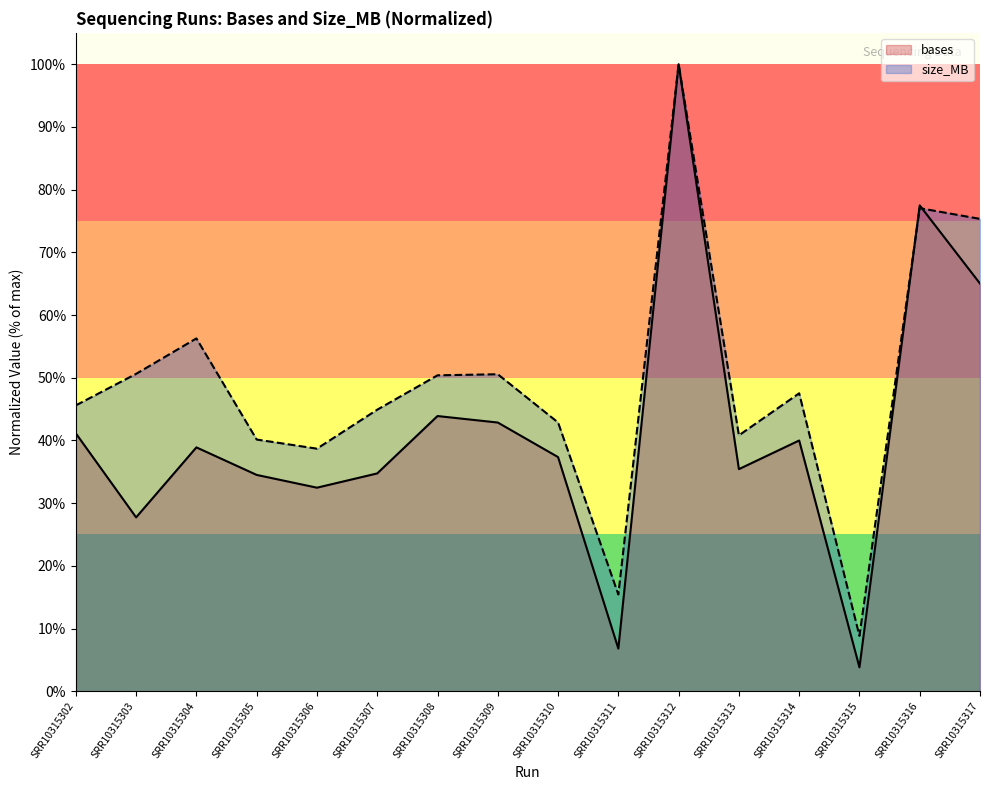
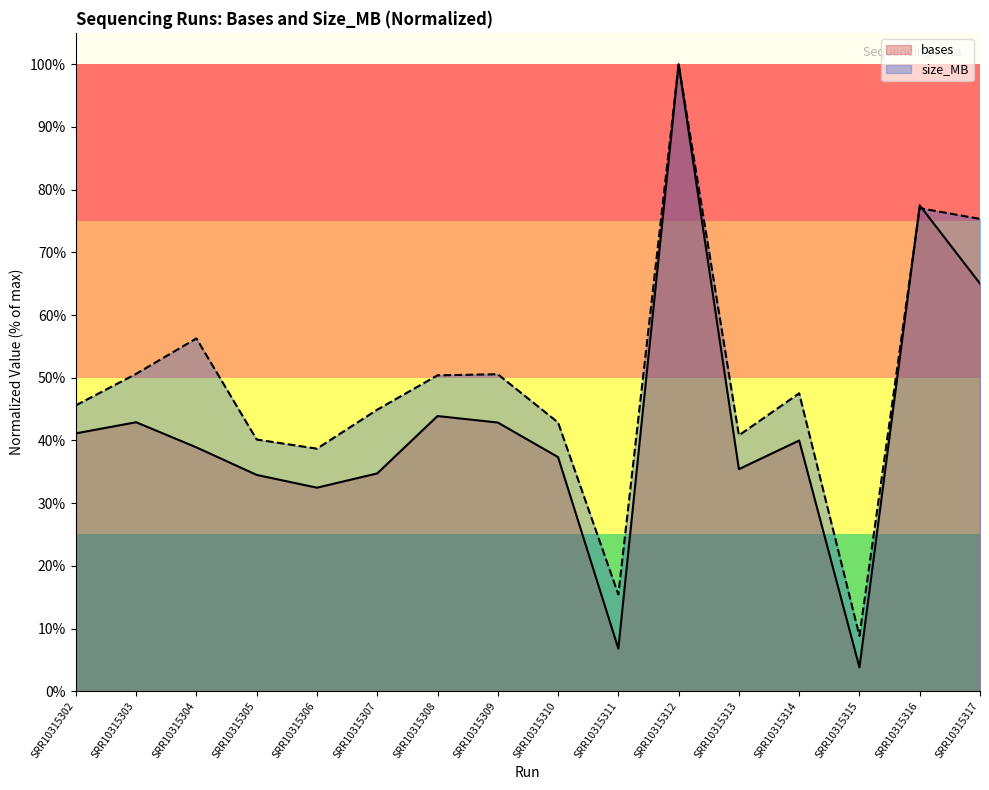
bases, SRR10315303: 28% -> 43%
